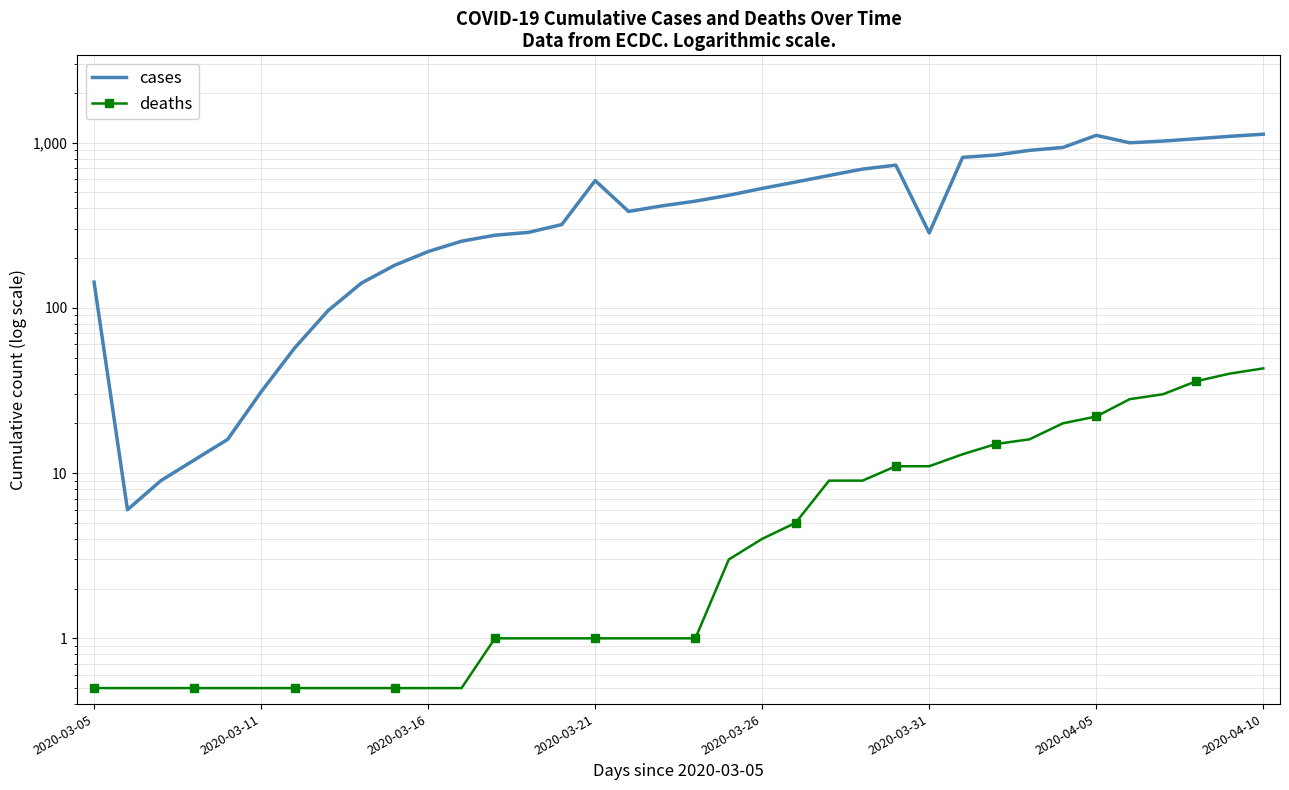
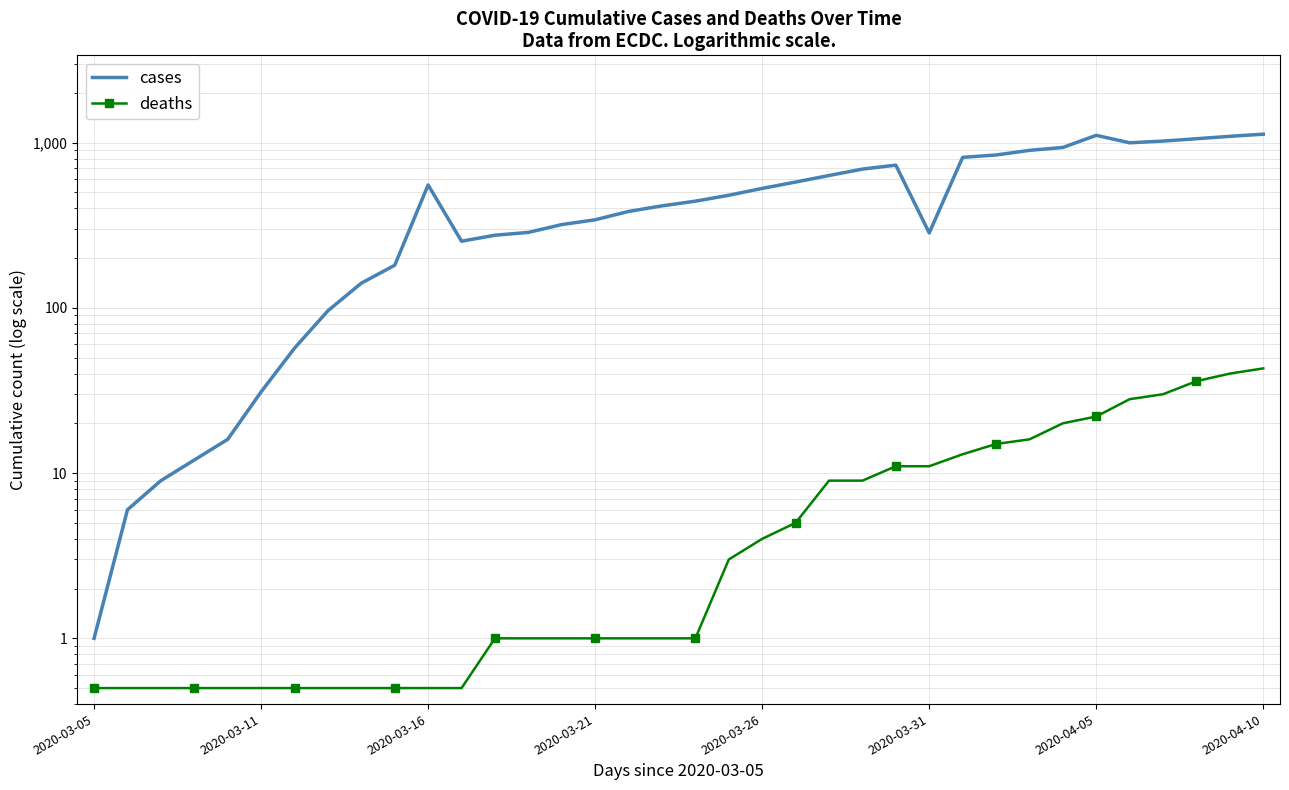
cases, 2020-03-05: 140 -> 1
cases, 2020-03-16: 220 -> 550
cases, 2020-03-21: 590 -> 340
